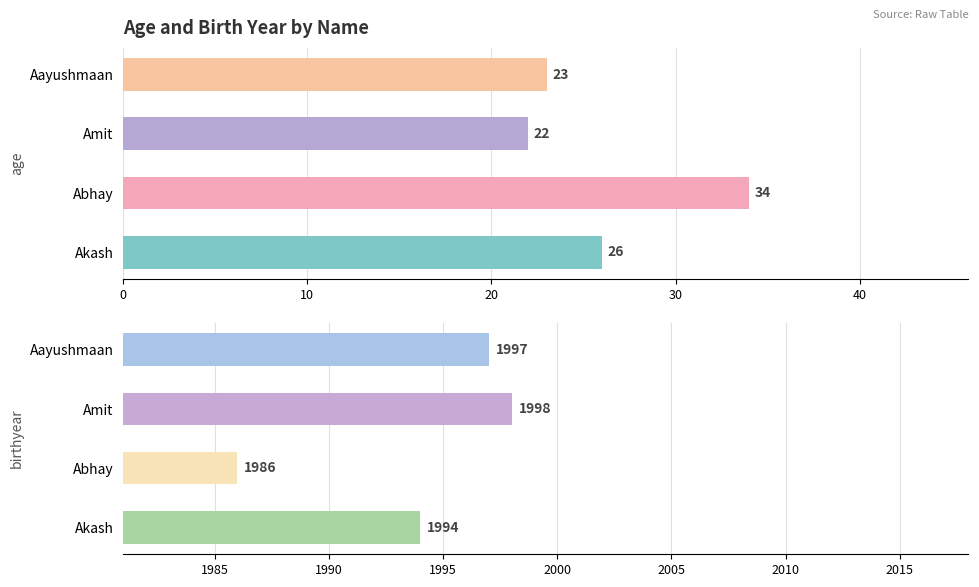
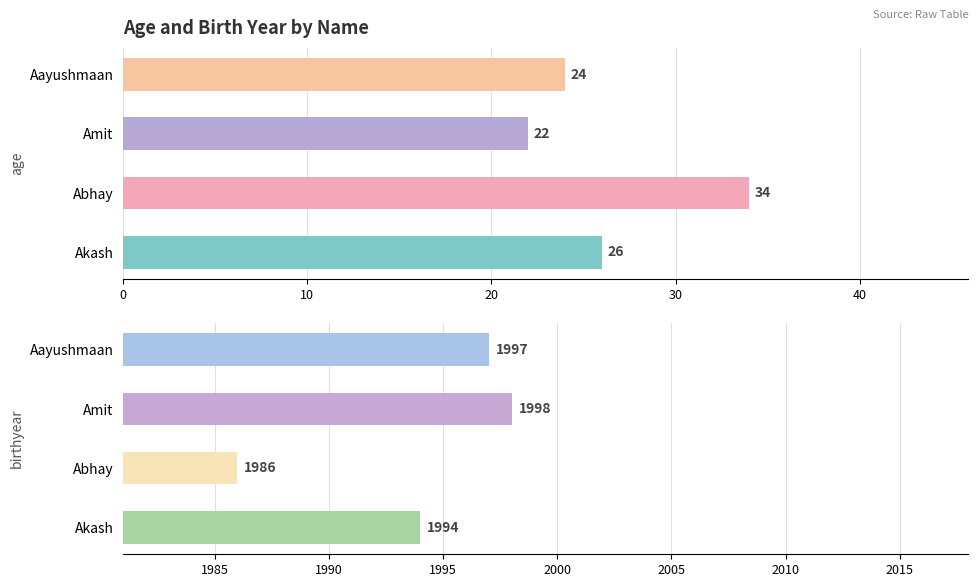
Age and Birth Year by Name, Aayushmaan: 23 -> 24
